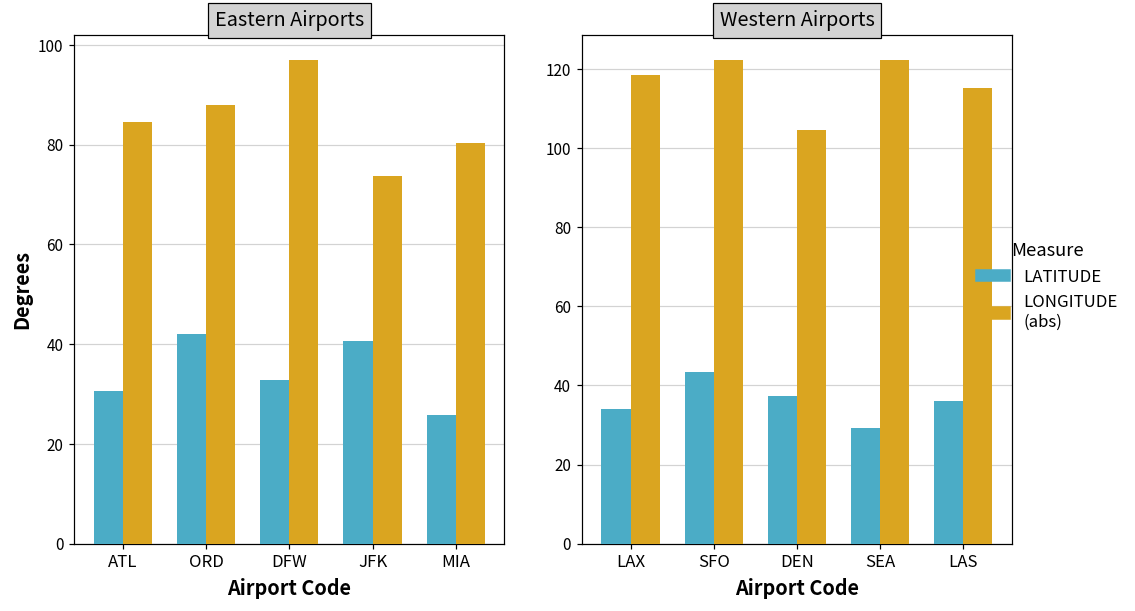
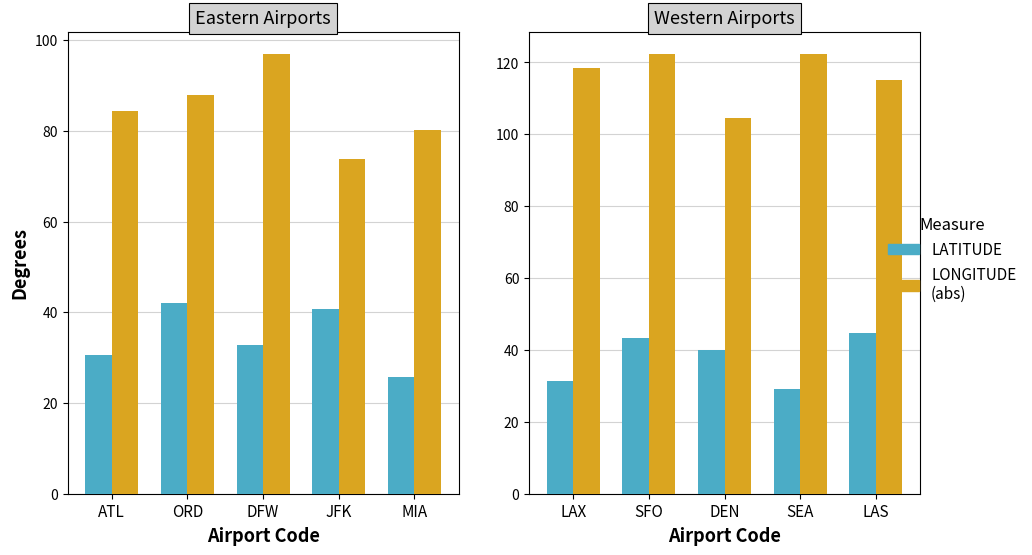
Western Airports, LATITUDE, LAX: 34 -> 31
Western Airports, LATITUDE, DEN: 37 -> 40
Western Airports, LATITUDE, LAS: 36 -> 45
